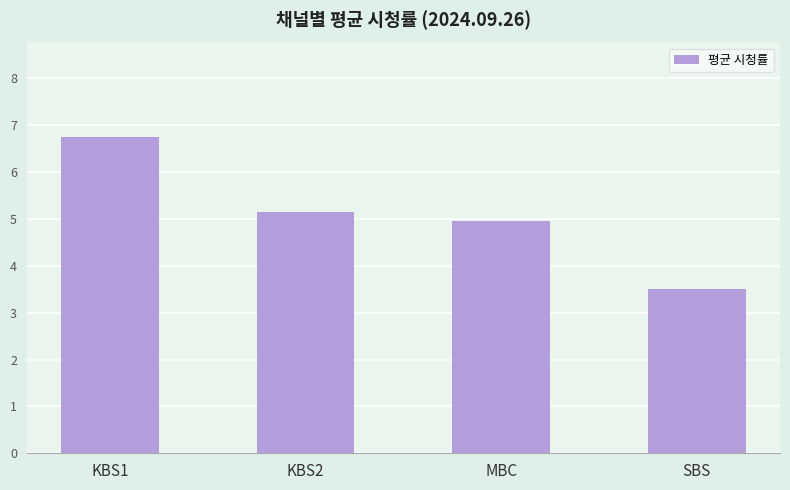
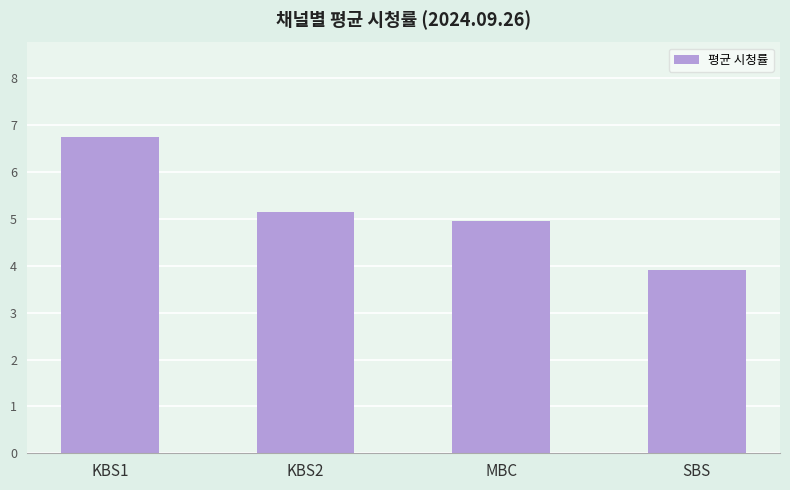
SBS: 3.5 -> 3.9
